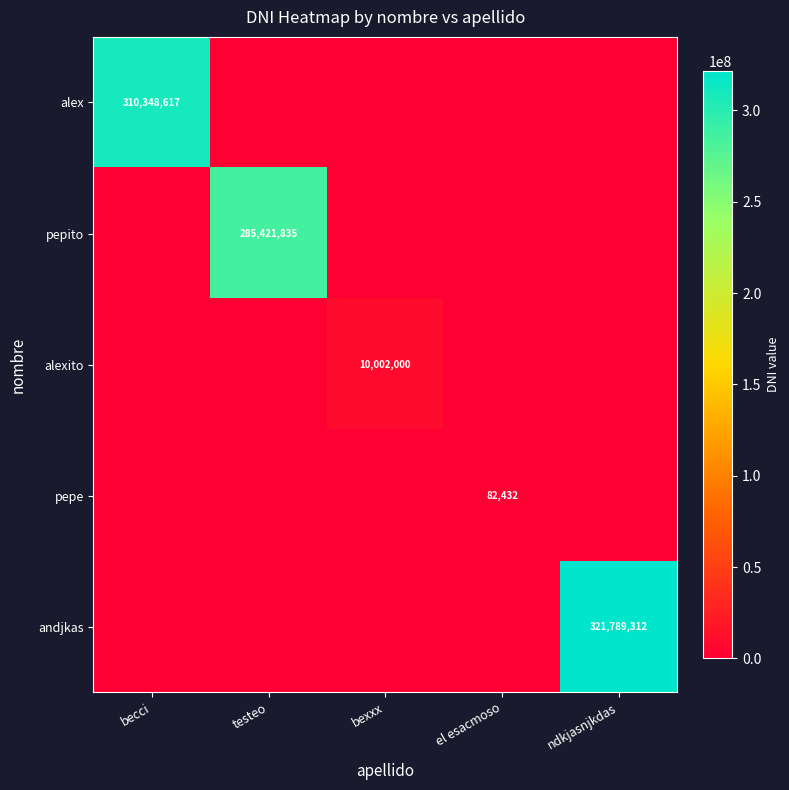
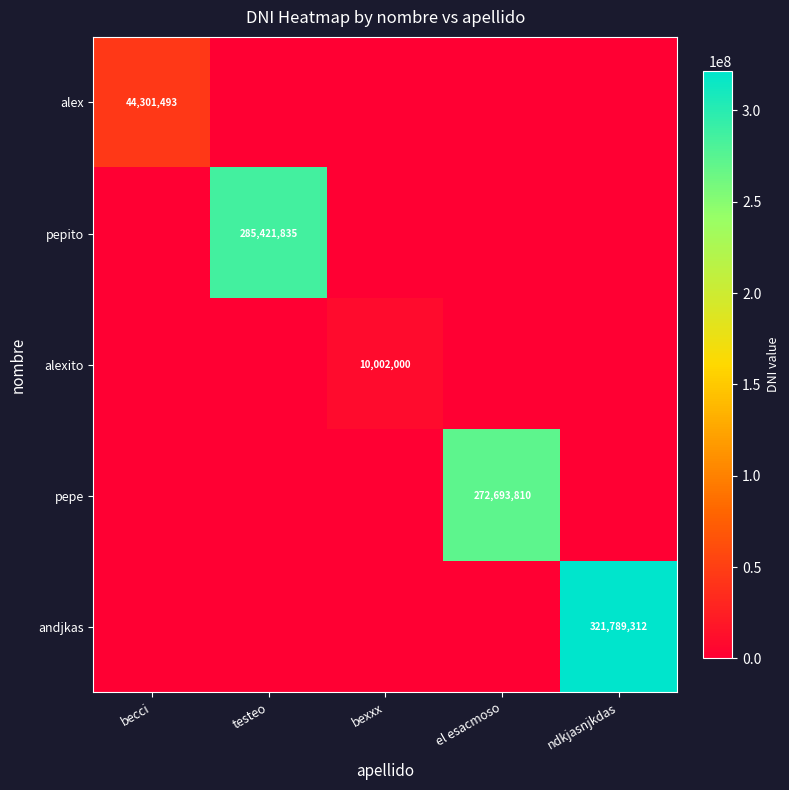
alex, becci: 310,348,617 -> 44,301,493
pepe, el esacmoso: 82,432 -> 272,693,810
